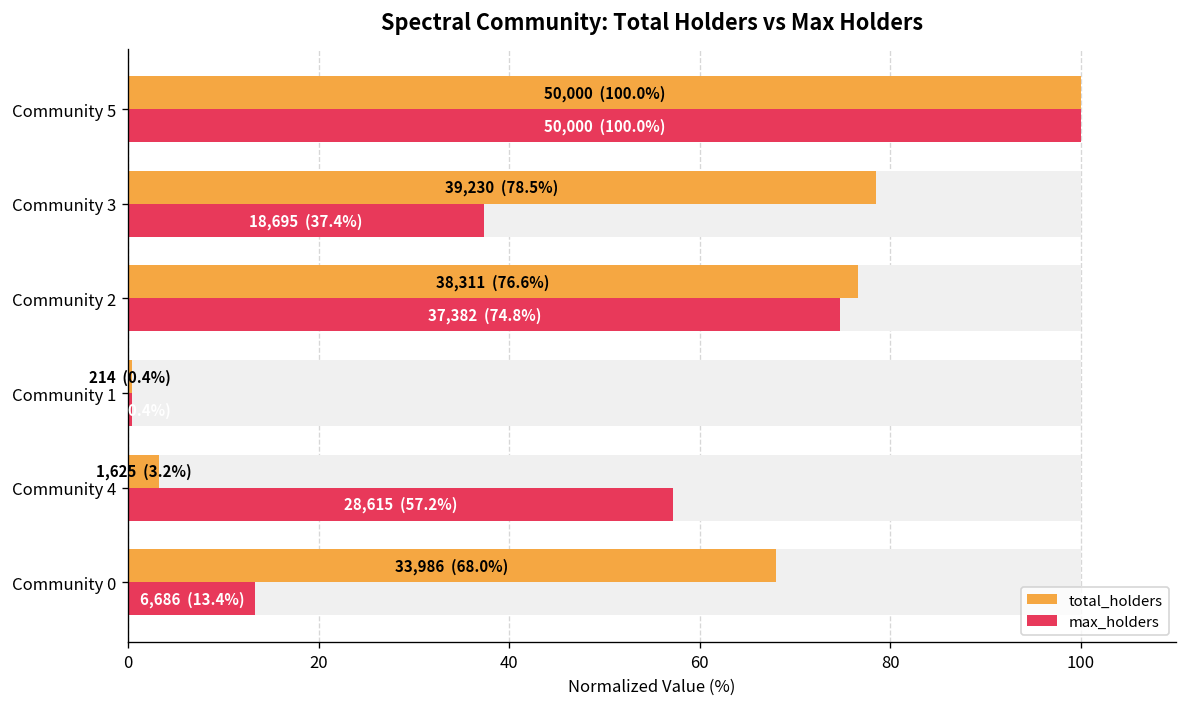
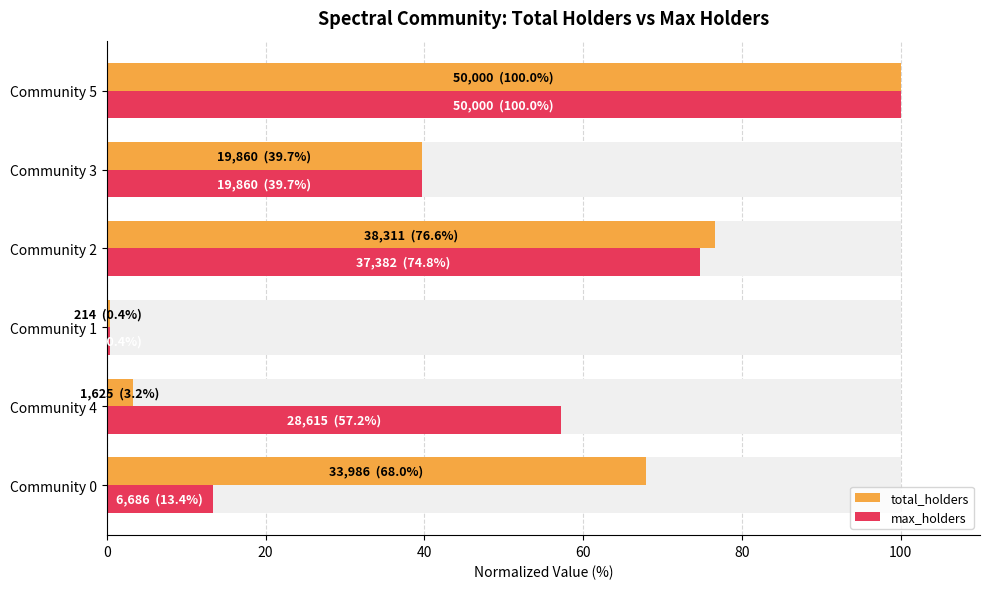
total_holders, Community 3: 39,230 (78.5%) -> 19,860 (39.7%)
max_holders, Community 3: 18,695 (37.4%) -> 19,860 (39.7%)
